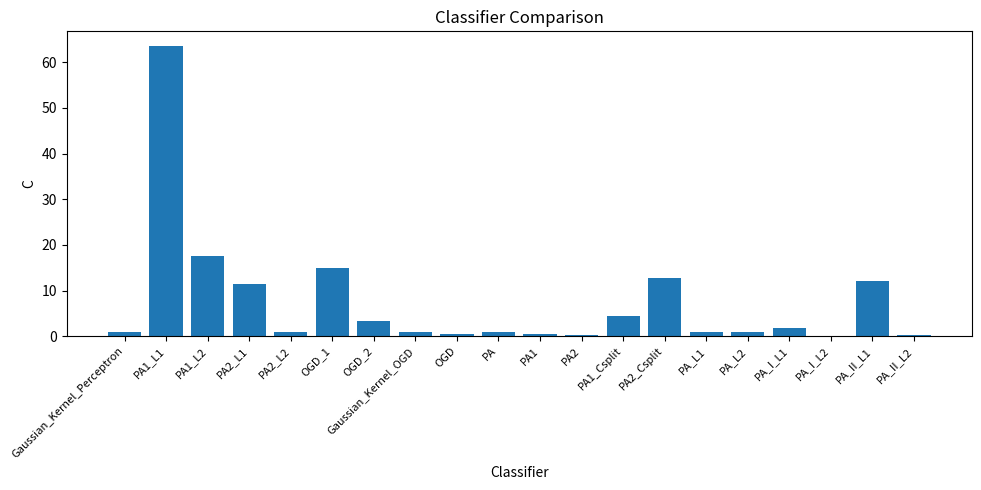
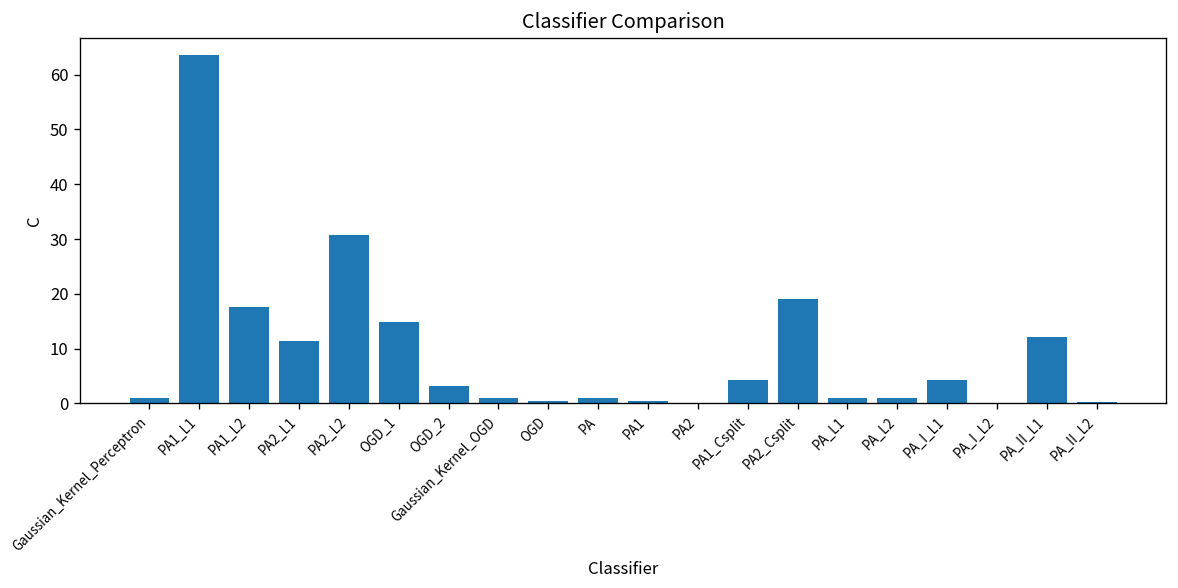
PA2_L2: 1 -> 31
PA2_Csplit: 13 -> 19
PA_I_L1: 2 -> 4
